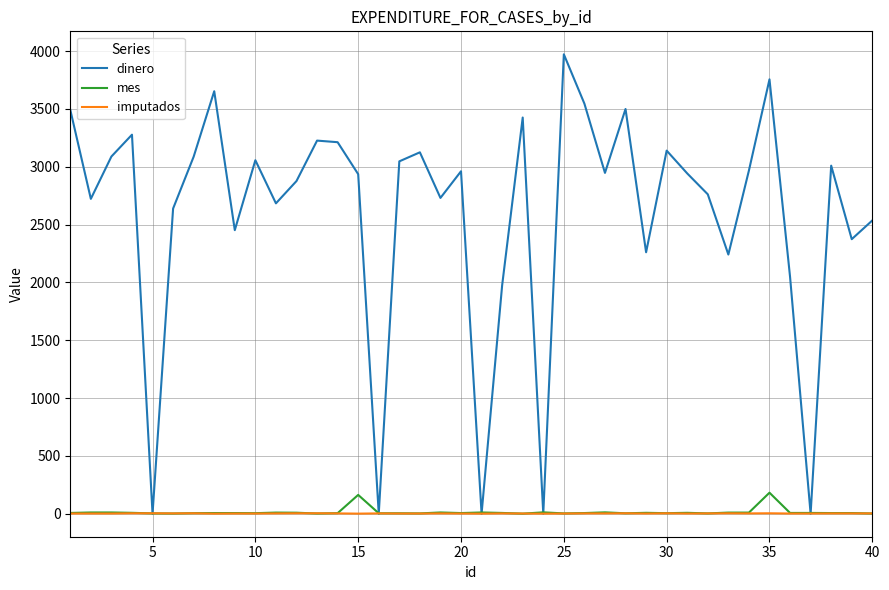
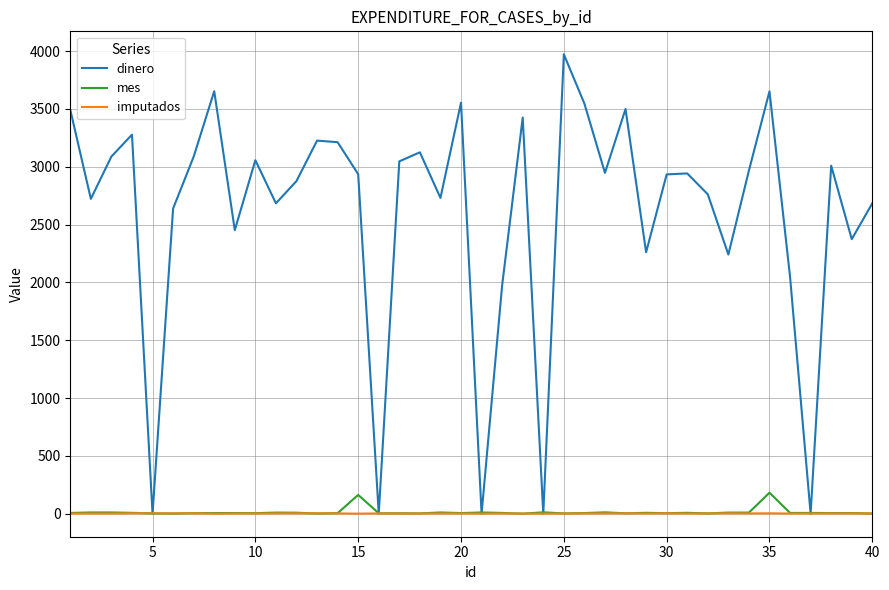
dinero, 20: 2960 -> 3550
dinero, 30: 3140 -> 2930
dinero, 35: 3760 -> 3650
dinero, 40: 2540 -> 2680
